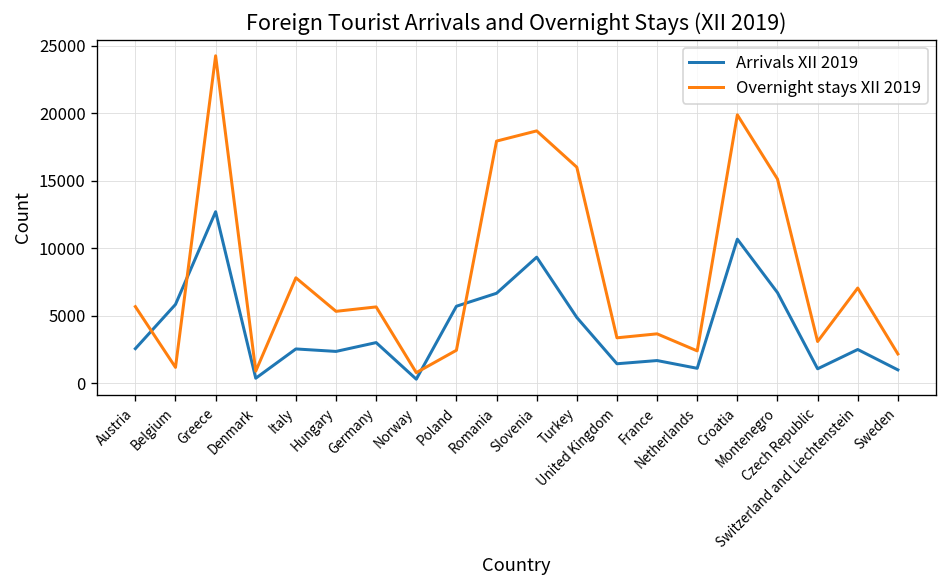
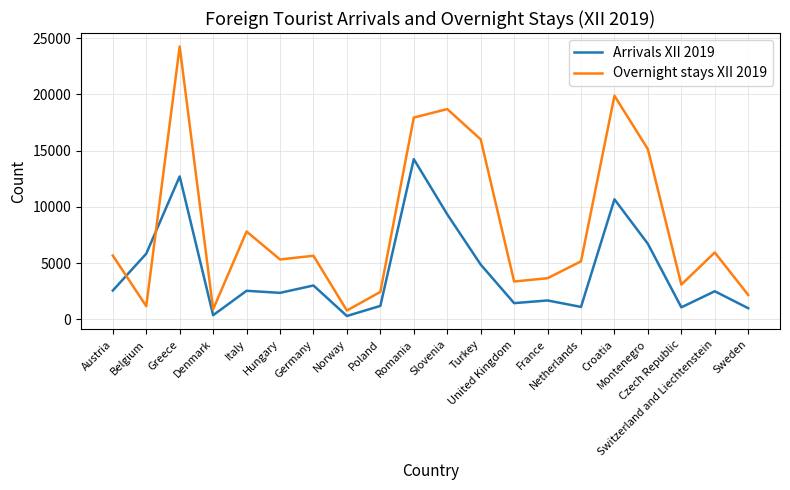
Arrivals XII 2019, Poland: 5700 -> 1200
Arrivals XII 2019, Romania: 6700 -> 14300
Overnight stays XII 2019, Netherlands: 2400 -> 5200
Overnight stays XII 2019, Switzerland and Liechtenstein: 7100 -> 6000
